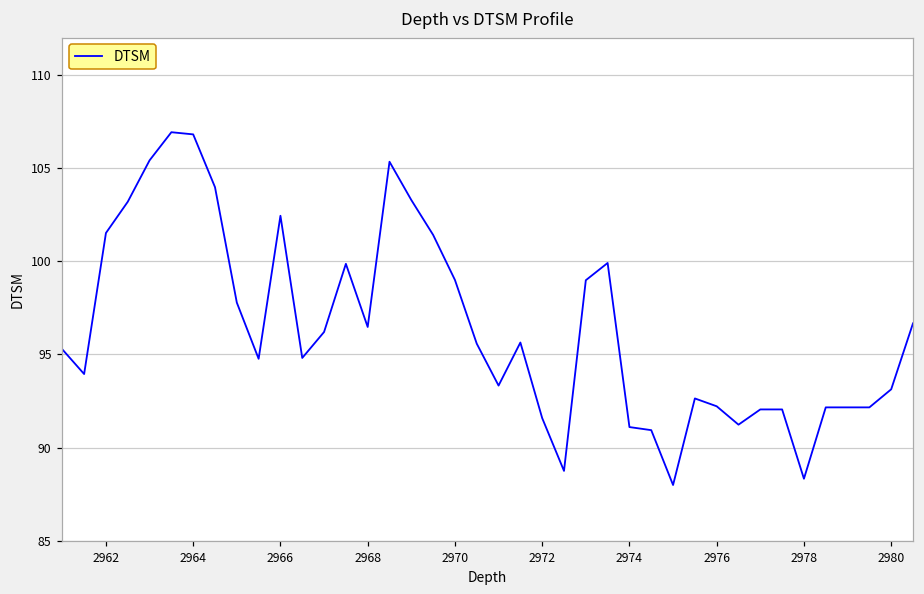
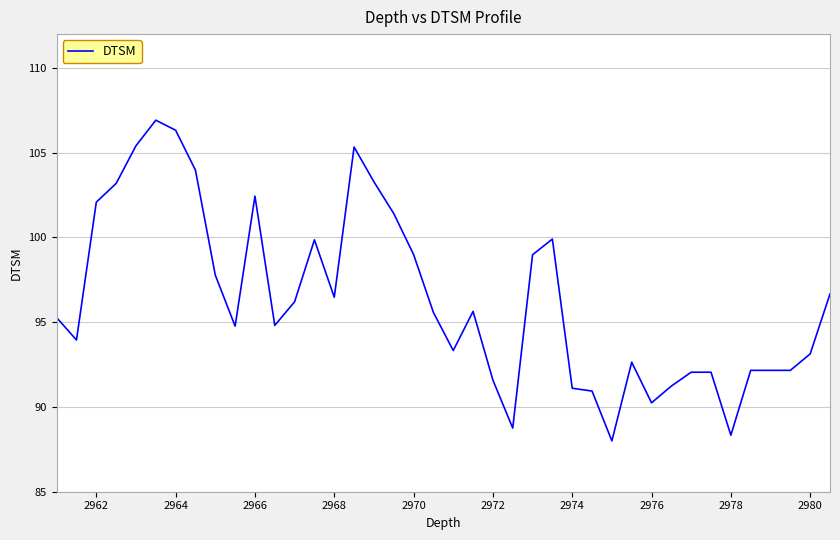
2962: 101.5 -> 102.1
2964: 106.8 -> 106.3
2976: 92.2 -> 90.2
